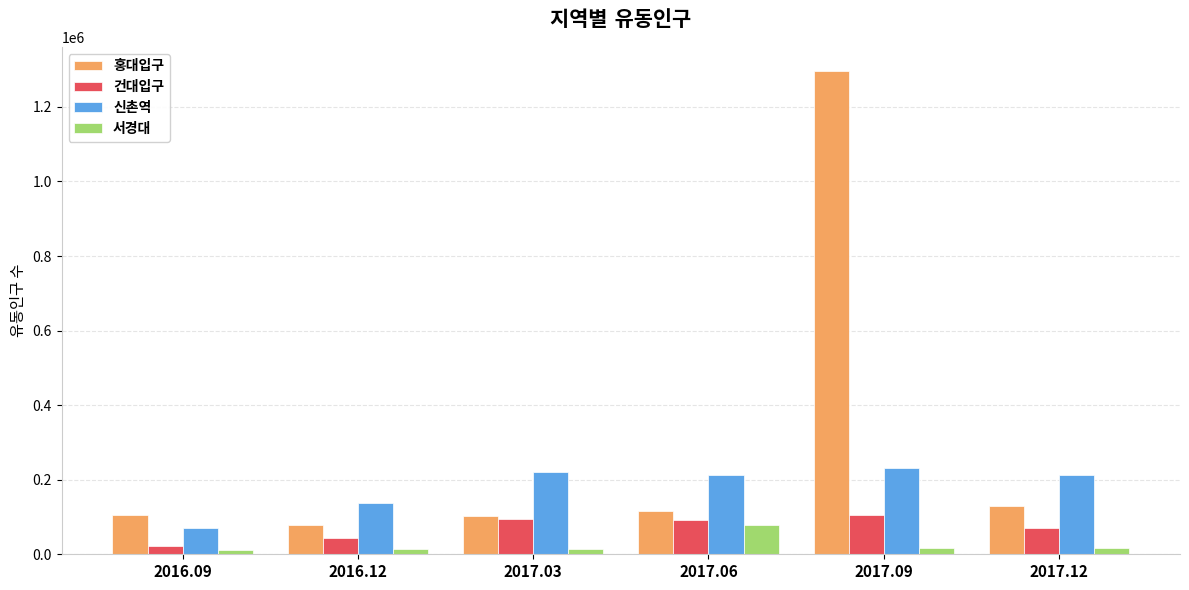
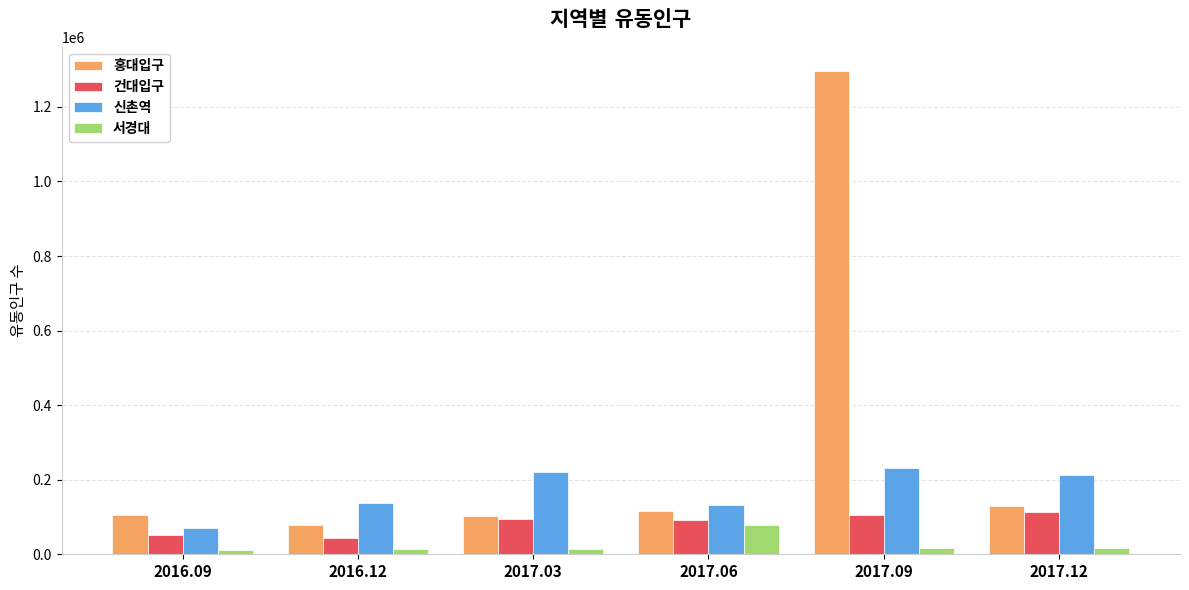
건대입구, 2016.09: 20000 -> 50000
신촌역, 2017.06: 210000 -> 130000
건대입구, 2017.12: 70000 -> 110000
